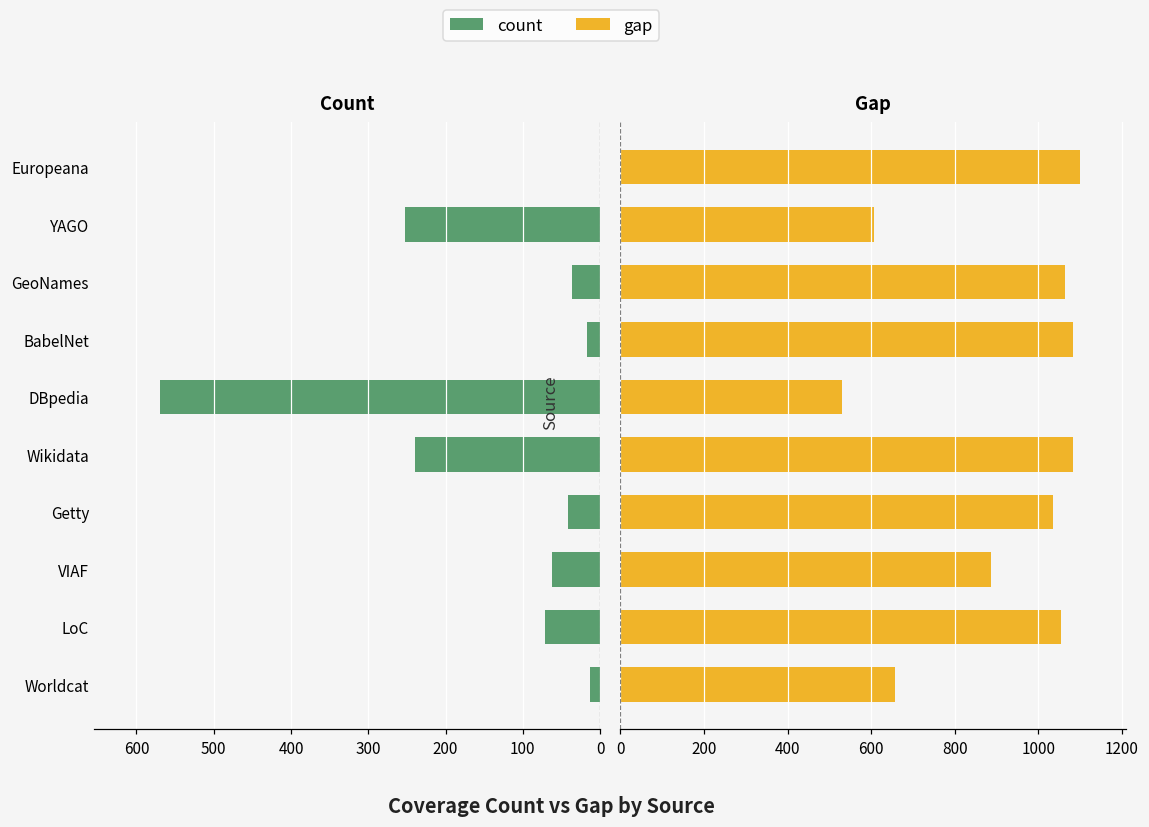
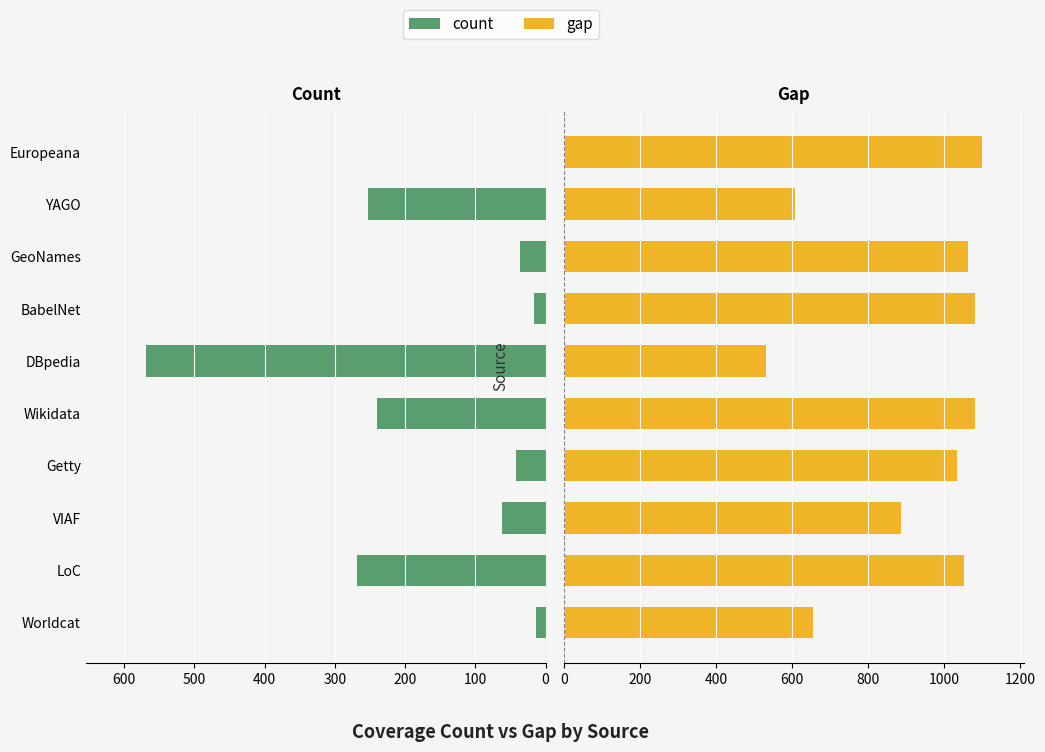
Count, LoC: 70 -> 270
